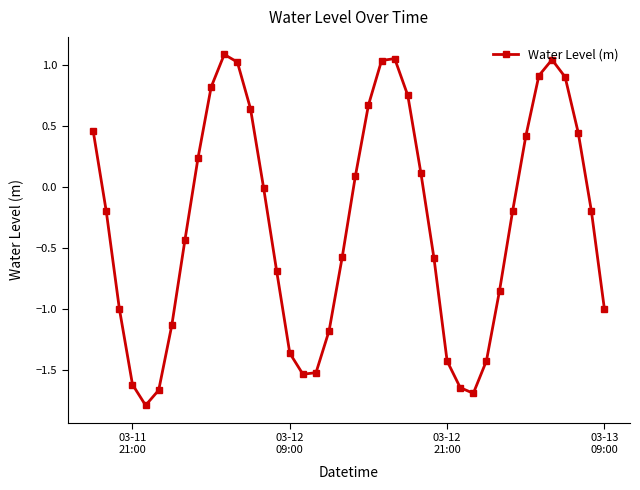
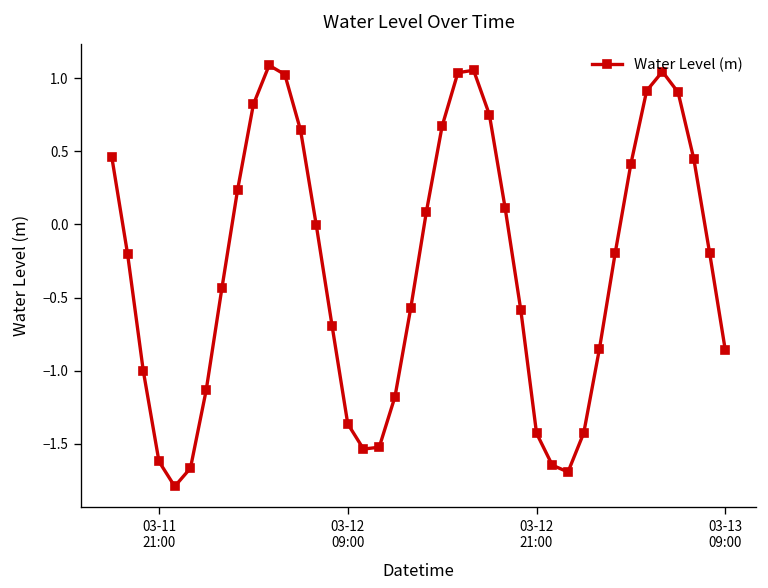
03-13 09:00: -1.00 -> -0.86
